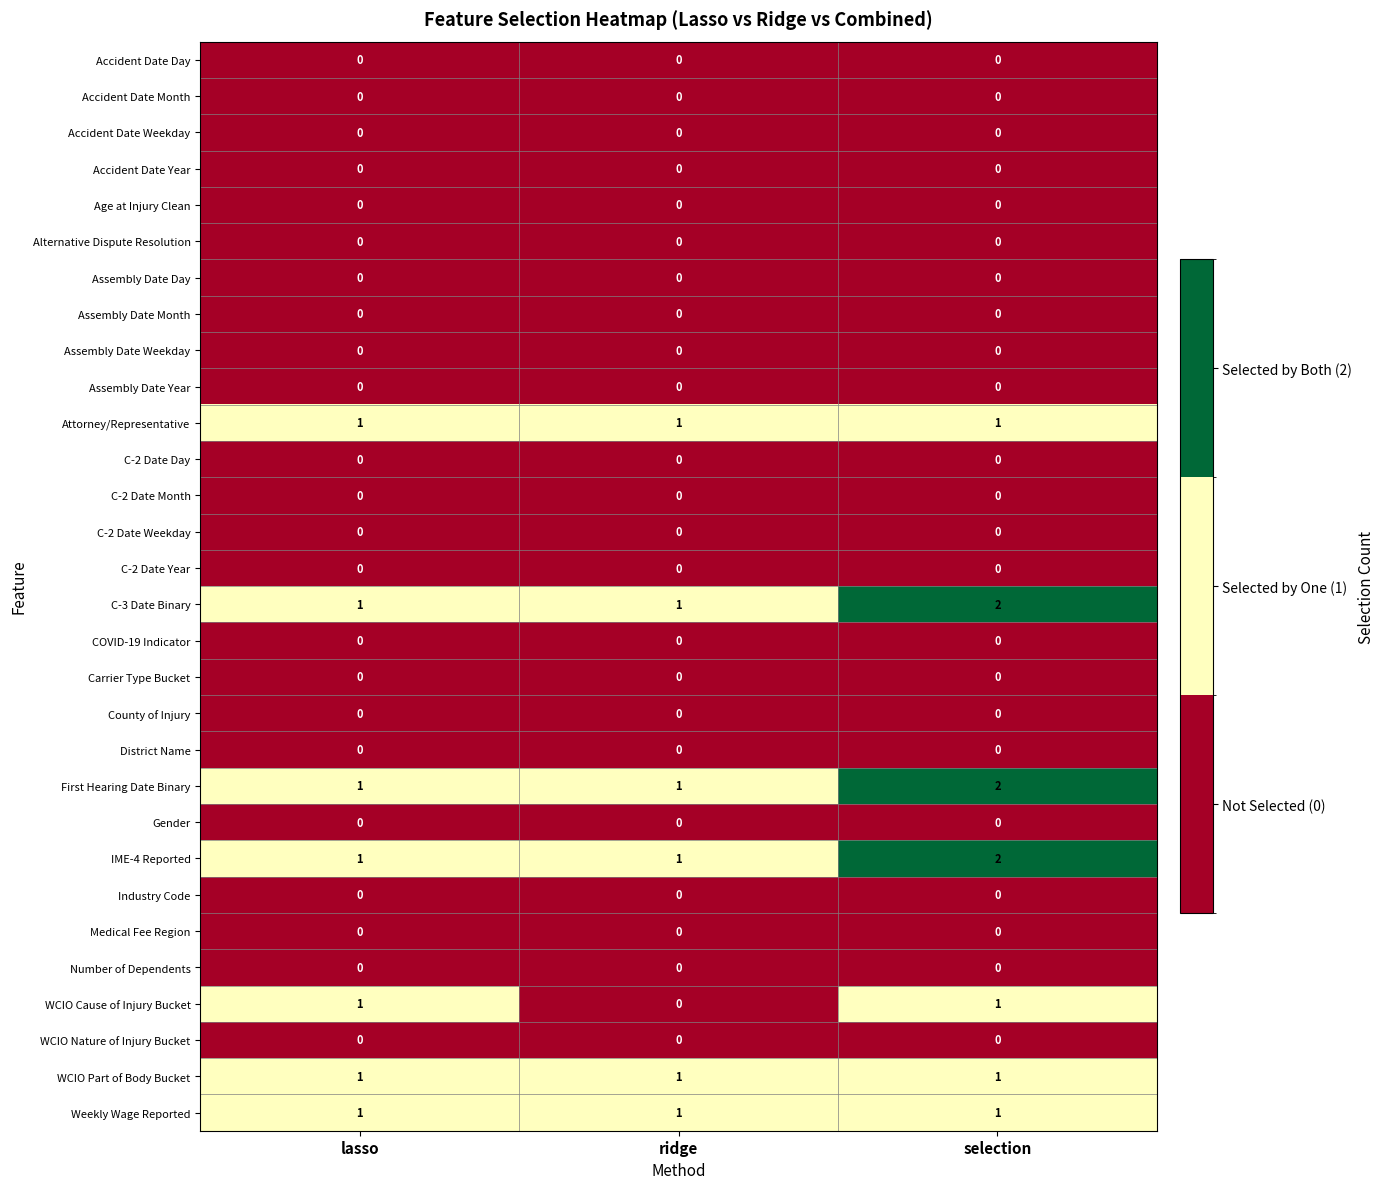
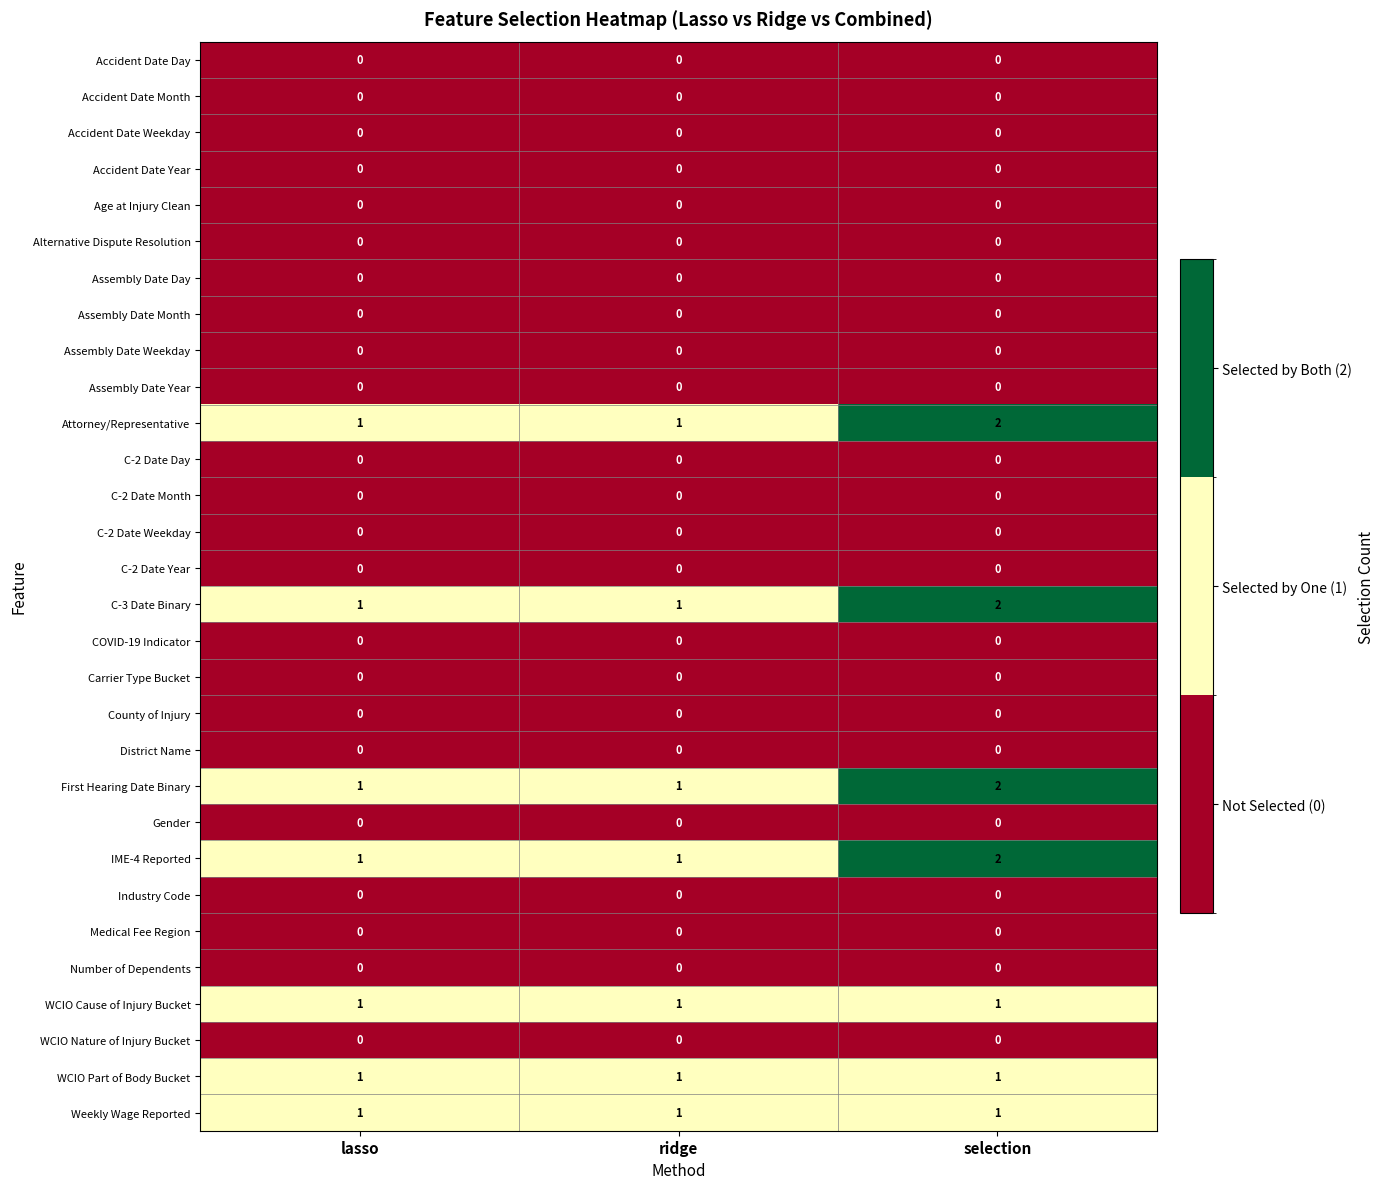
Attorney/Representative, selection: 1 -> 2
WCIO Cause of Injury Bucket, ridge: 0 -> 1
